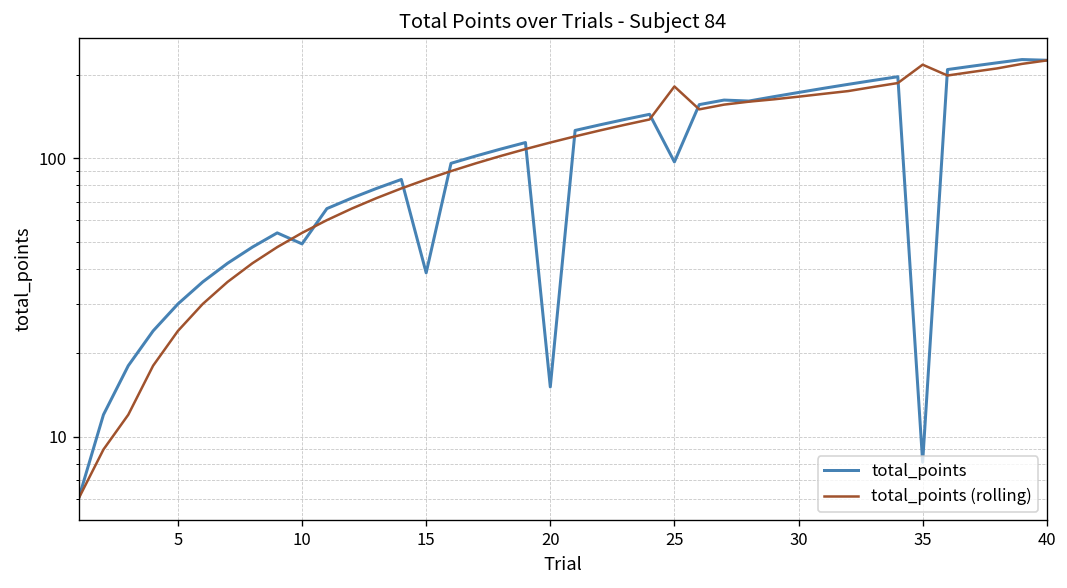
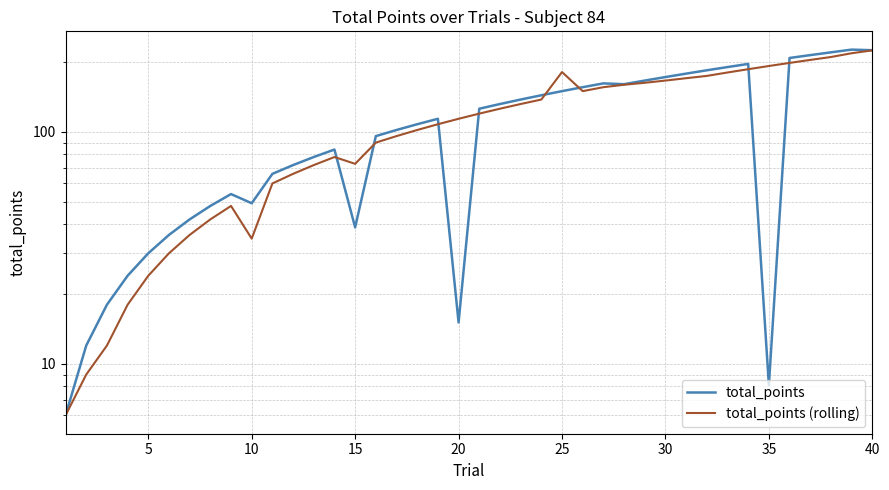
total_points (rolling), 10: 54 -> 35
total_points (rolling), 15: 84 -> 73
total_points, 25: 97 -> 150
total_points (rolling), 35: 220 -> 190
